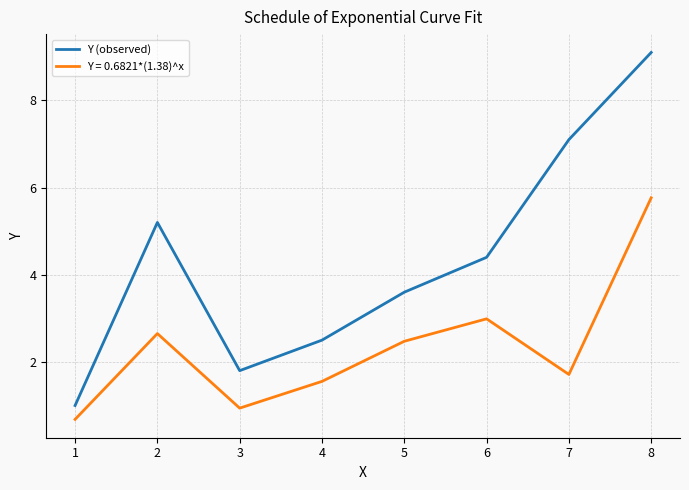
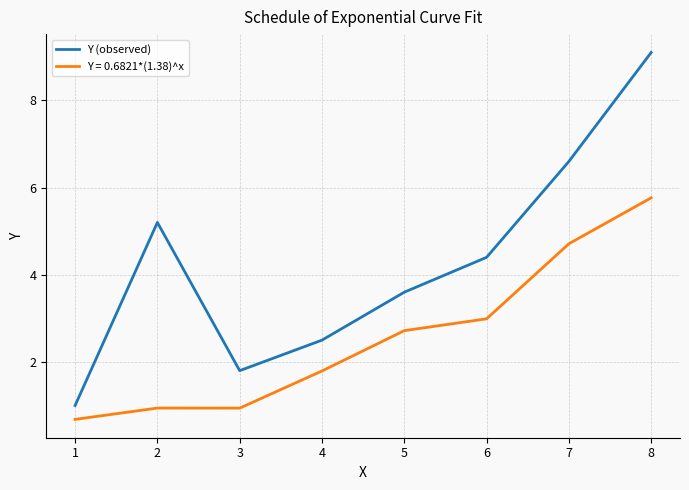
Y = 0.6821*(1.38)^x, 2: 2.7 -> 0.9
Y = 0.6821*(1.38)^x, 4: 1.6 -> 1.8
Y = 0.6821*(1.38)^x, 5: 2.5 -> 2.7
Y (observed), 7: 7.1 -> 6.6
Y = 0.6821*(1.38)^x, 7: 1.7 -> 4.7
